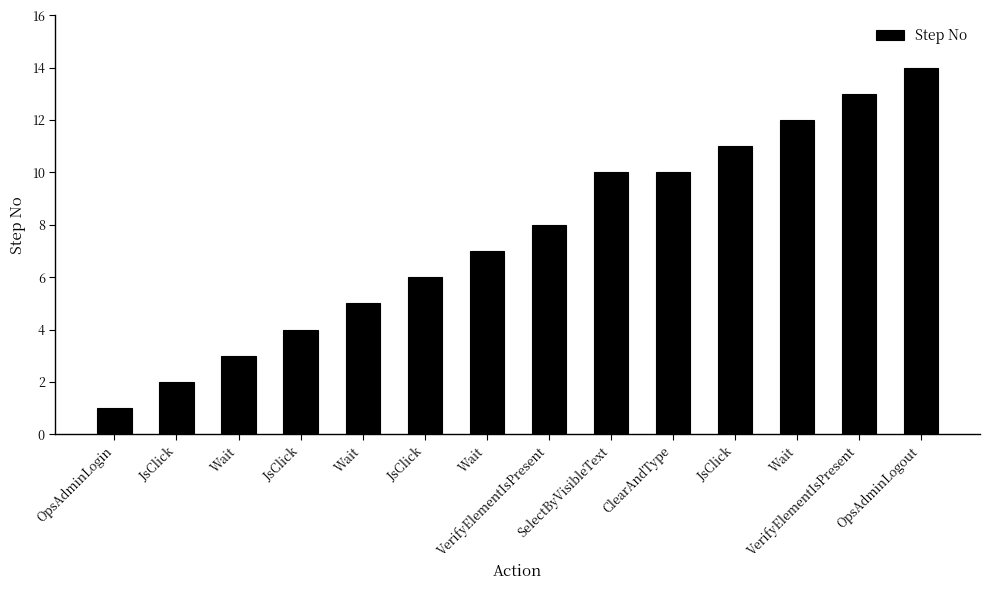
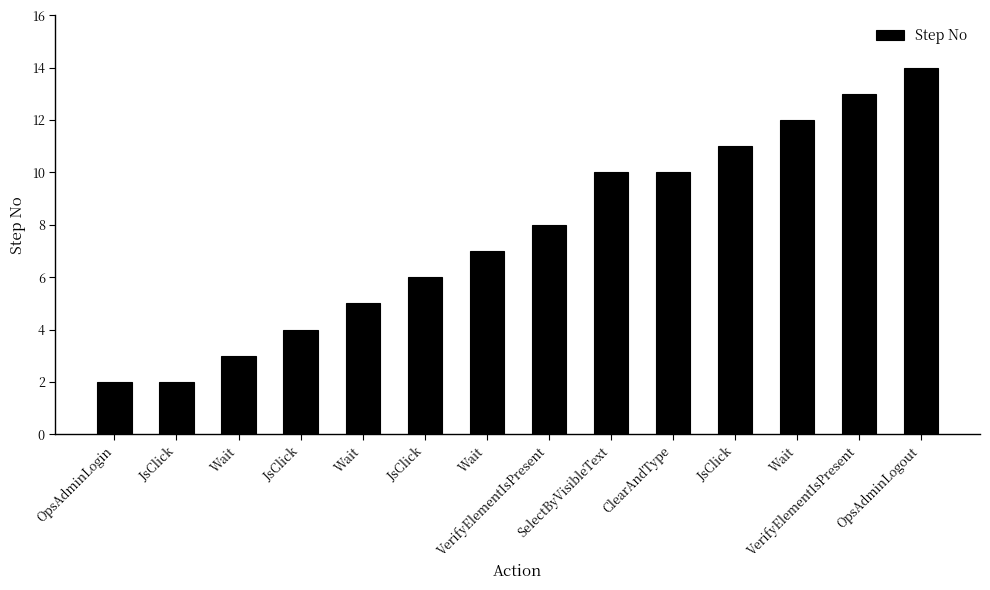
OpsAdminLogin: 1 -> 2
